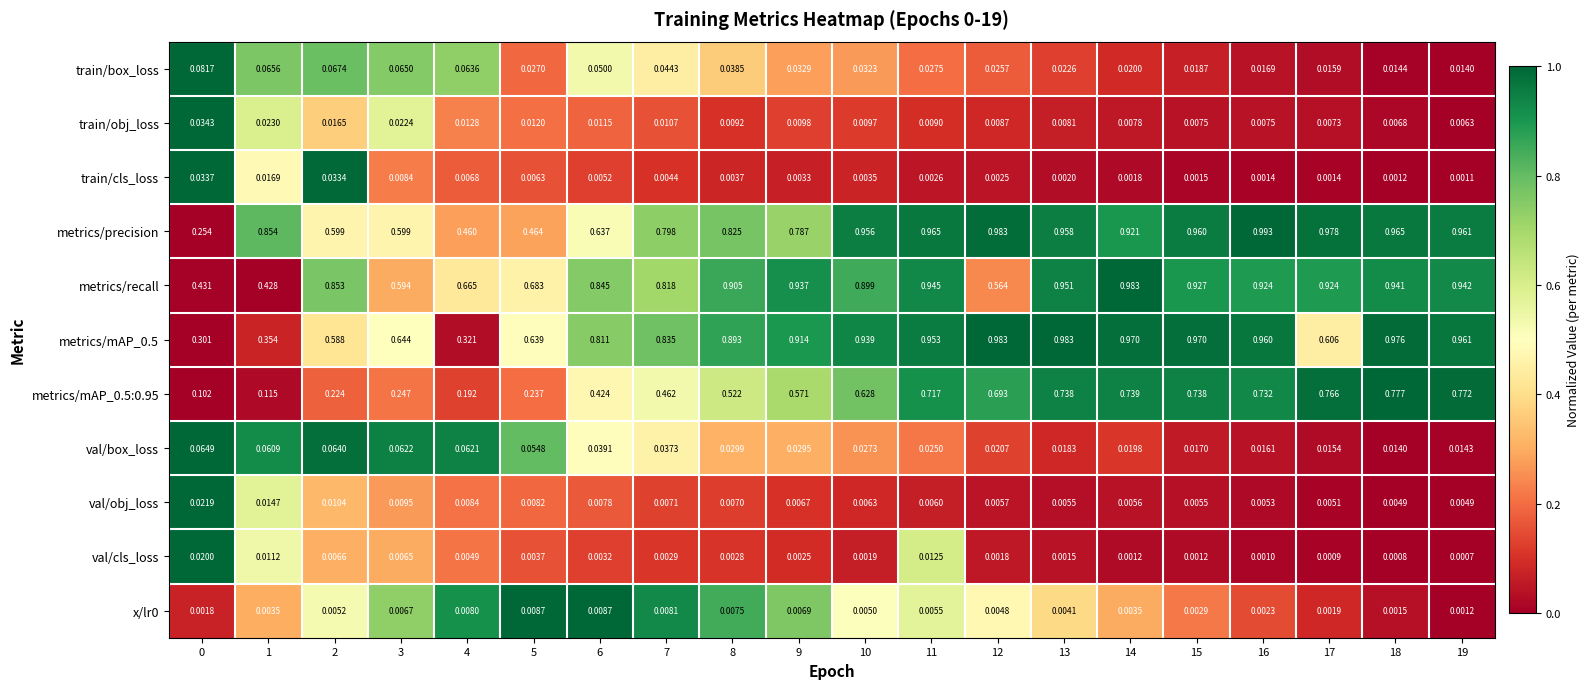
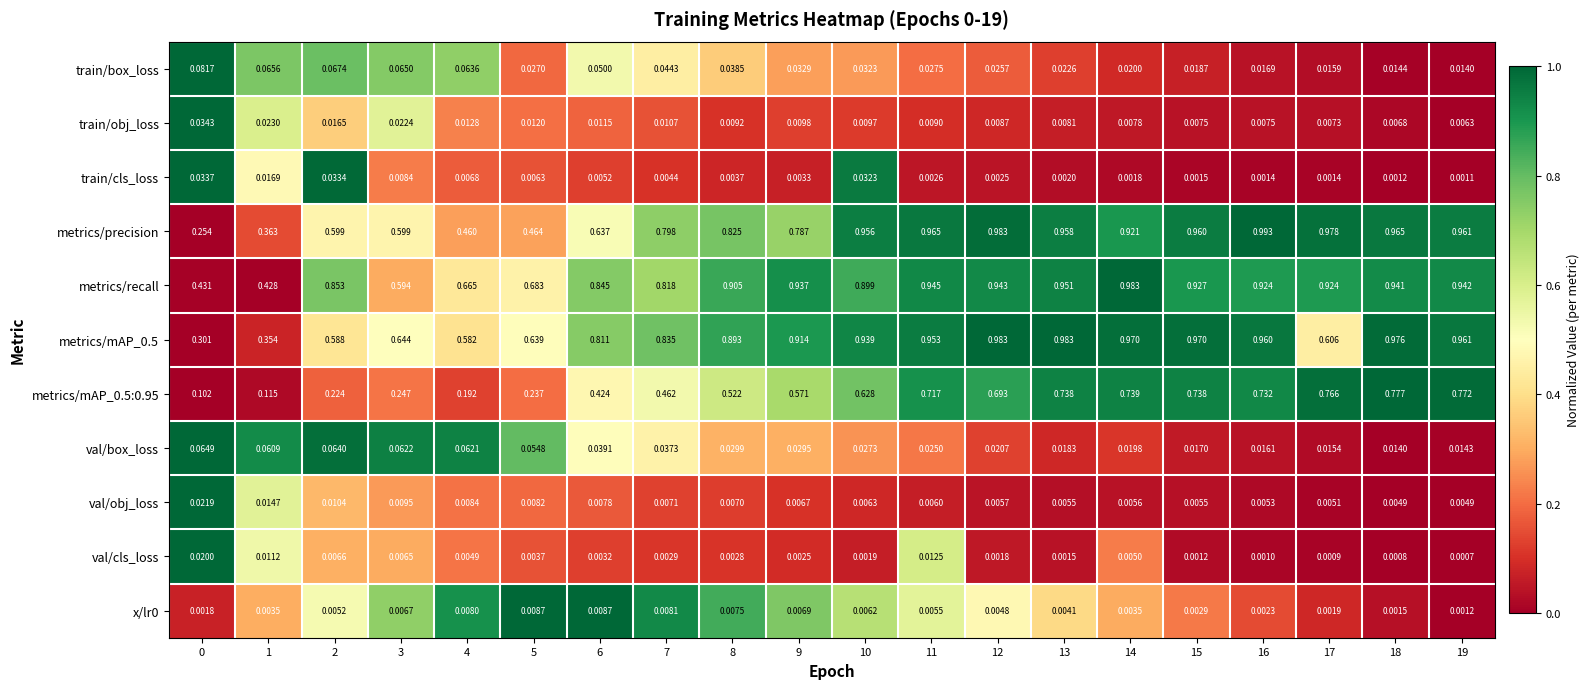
train/cls_loss, 10: 0.0035 -> 0.0323
metrics/precision, 1: 0.854 -> 0.363
metrics/recall, 12: 0.564 -> 0.943
metrics/mAP_0.5, 4: 0.321 -> 0.582
val/cls_loss, 14: 0.0012 -> 0.0050
x/lr0, 10: 0.0050 -> 0.0062
